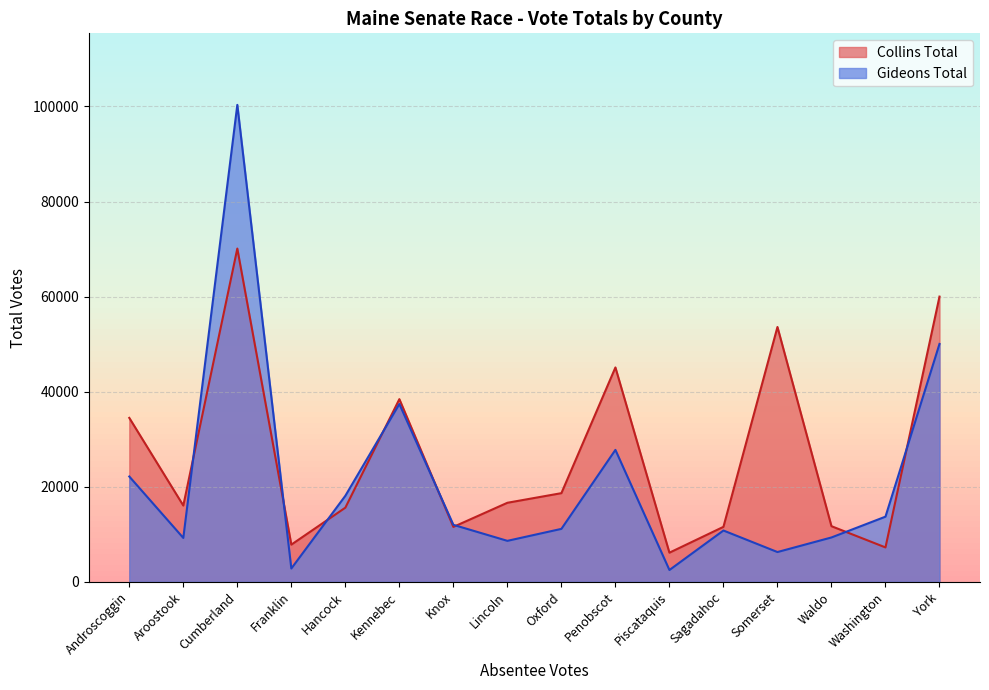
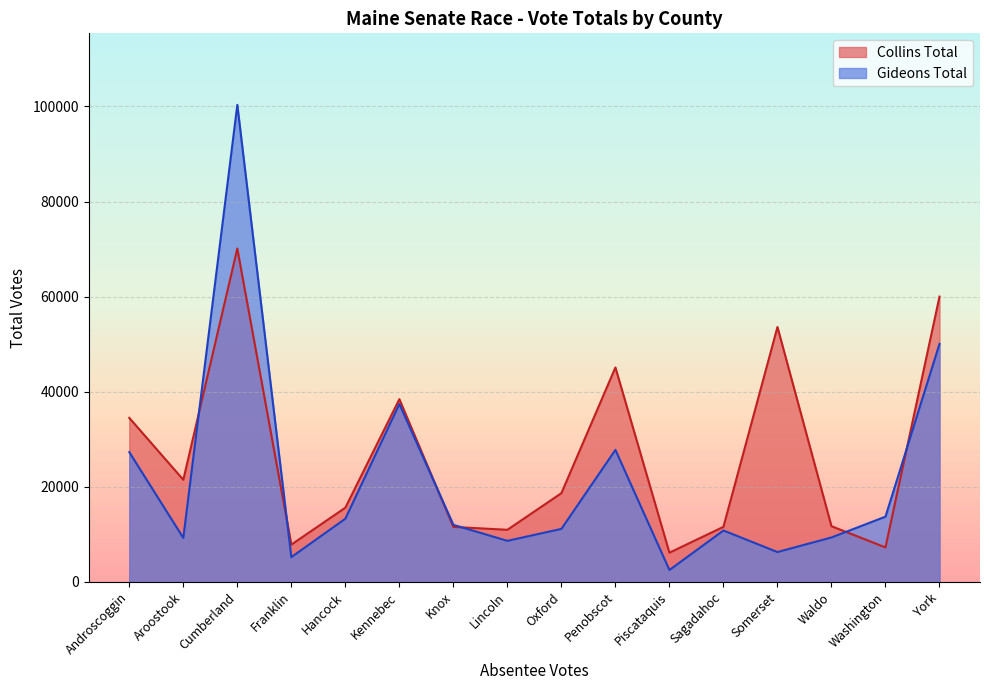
Gideons Total, Androscoggin: 22000 -> 27000
Collins Total, Aroostook: 16000 -> 21000
Gideons Total, Franklin: 3000 -> 5000
Gideons Total, Hancock: 18000 -> 13000
Collins Total, Lincoln: 17000 -> 11000
